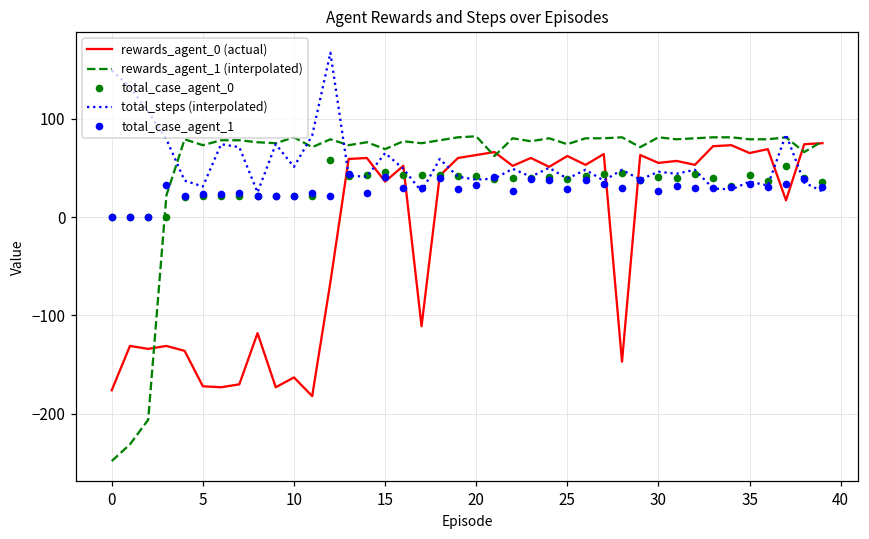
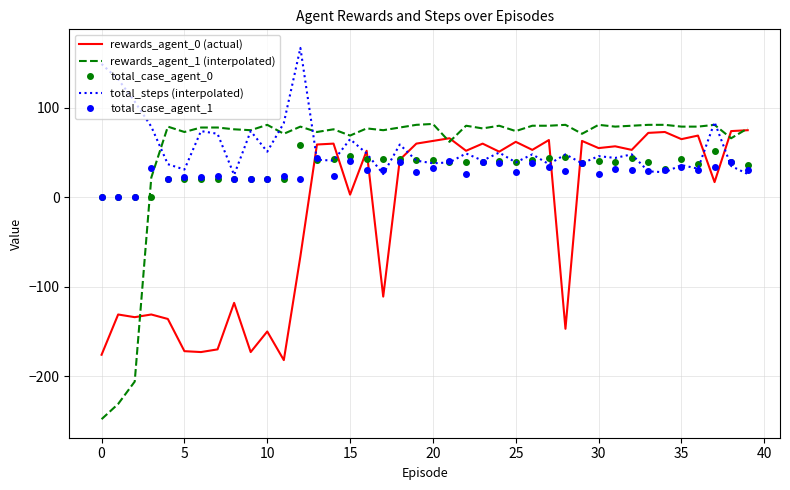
rewards_agent_0 (actual), 10: -160 -> -150
rewards_agent_0 (actual), 15: 40 -> 0
